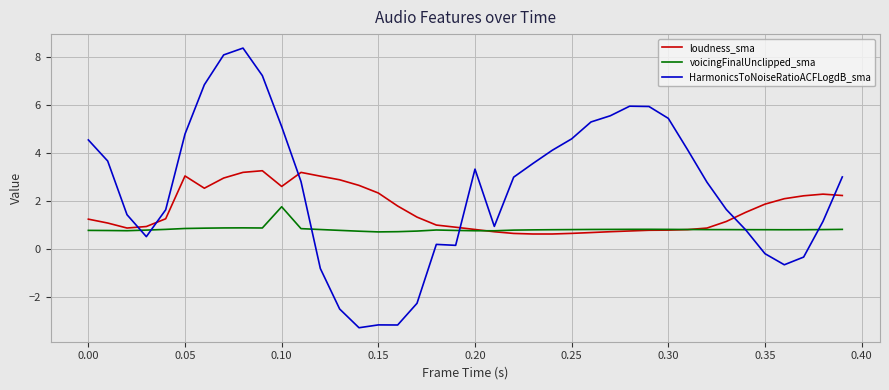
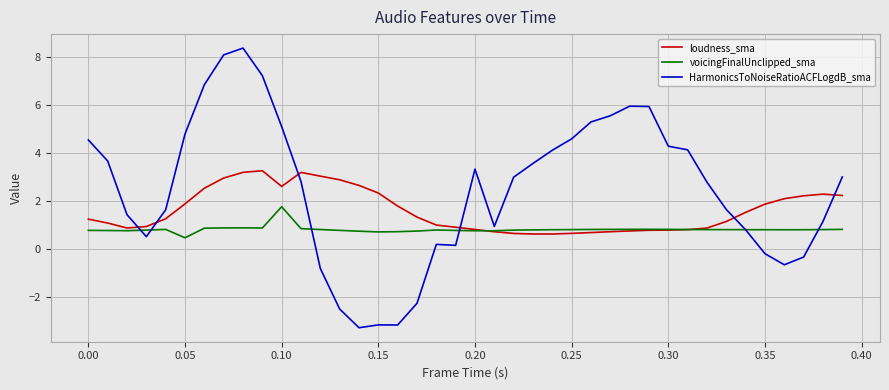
loudness_sma, 0.05: 3.0 -> 1.9
voicingFinalUnclipped_sma, 0.05: 0.9 -> 0.5
HarmonicsToNoiseRatioACFLogdB_sma, 0.30: 5.4 -> 4.3
